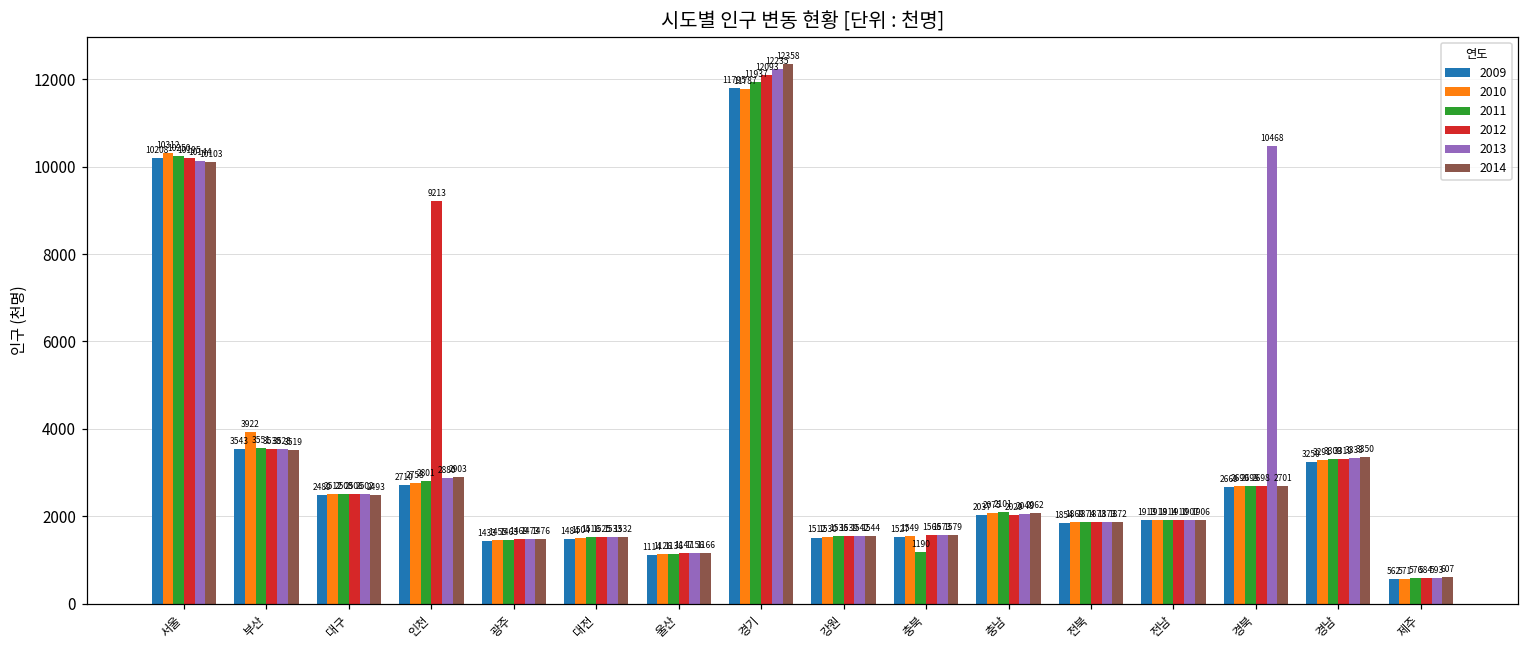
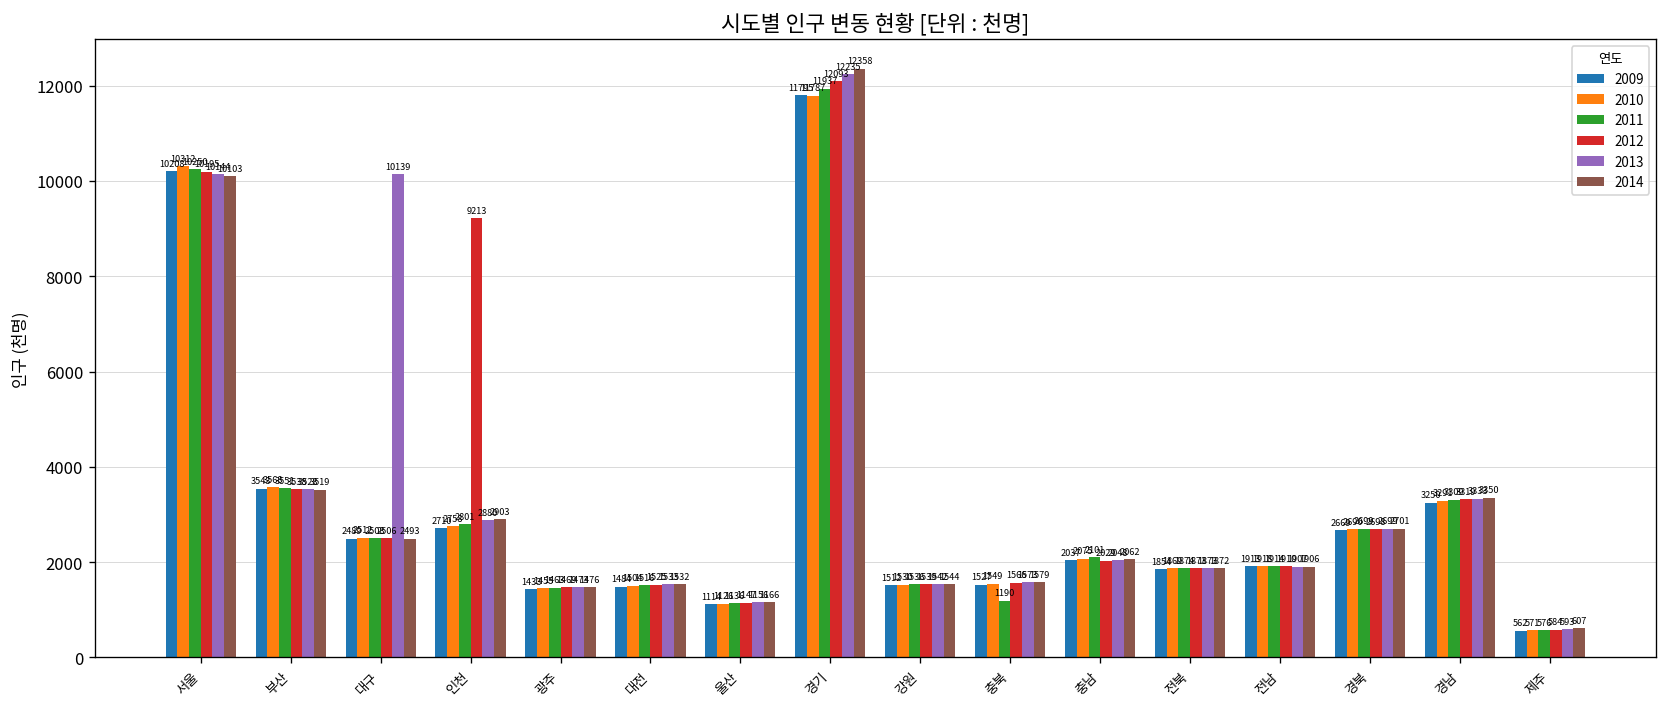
2010, 부산: 3922 -> 3568
2013, 대구: 2502 -> 10139
2013, 경북: 10468 -> 2699
